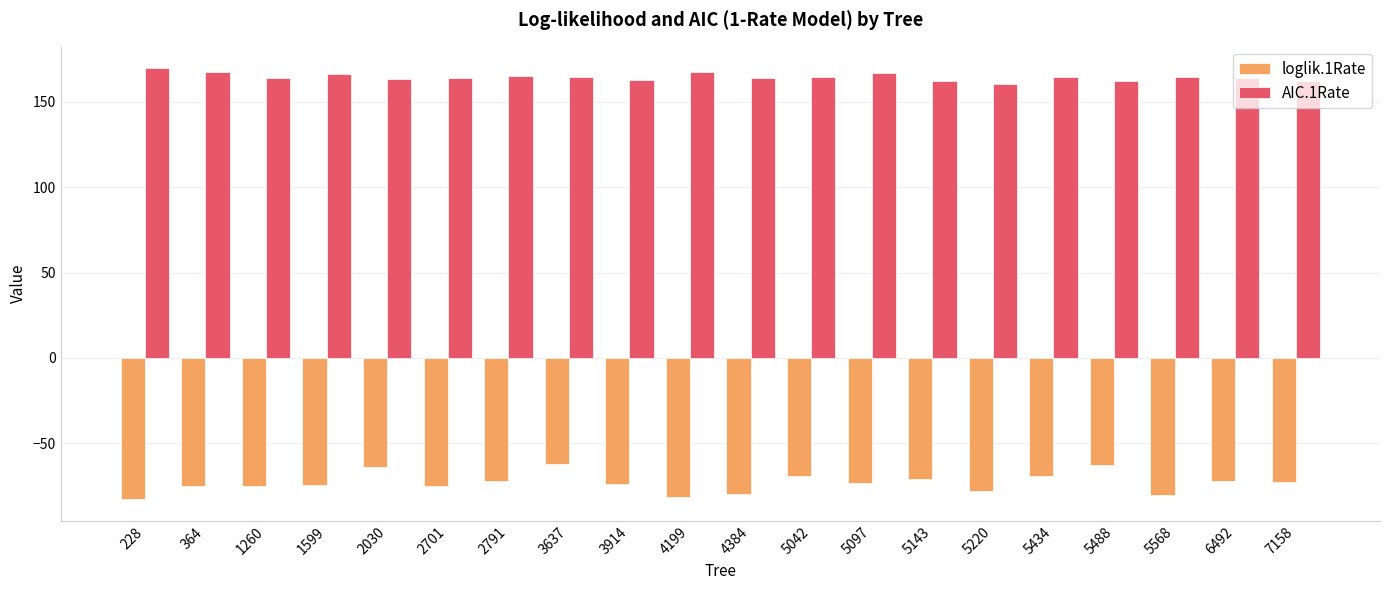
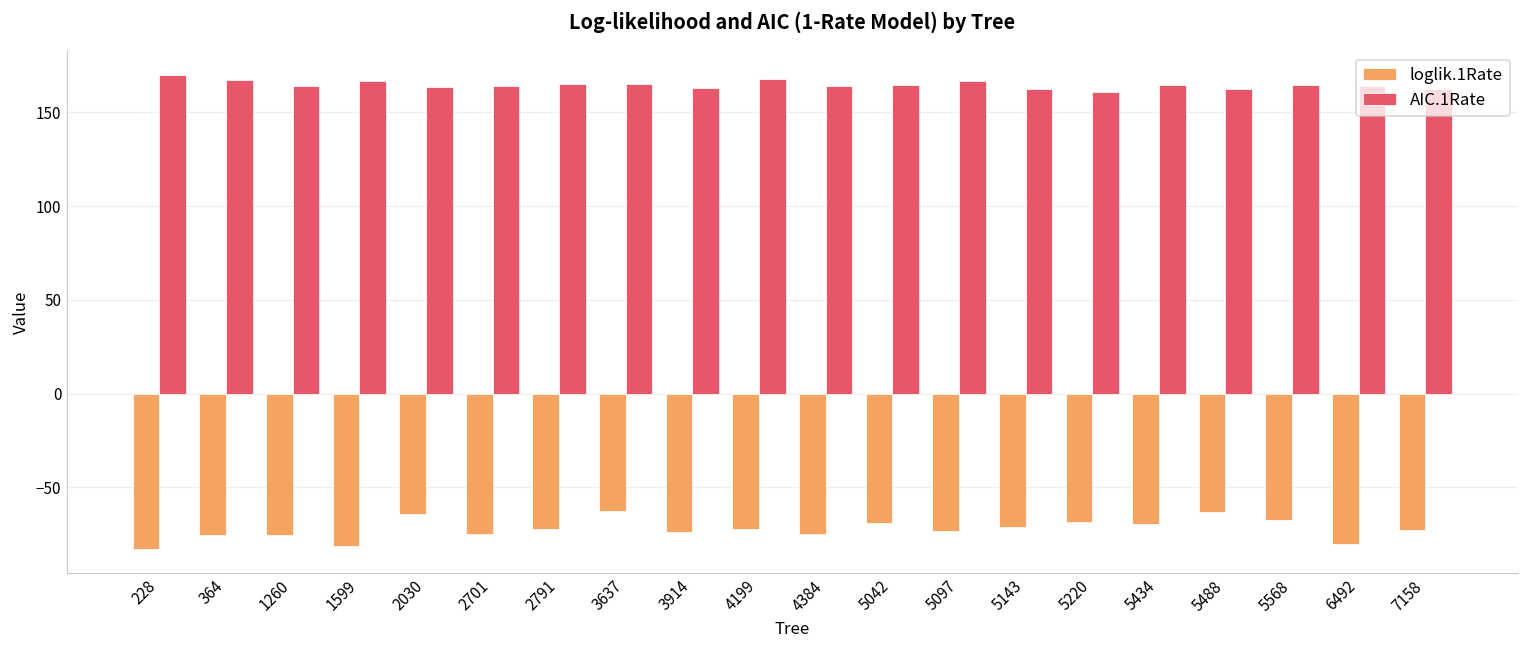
loglik.1Rate, 1599: -74 -> -81
loglik.1Rate, 4199: -82 -> -72
loglik.1Rate, 4384: -80 -> -75
loglik.1Rate, 5220: -78 -> -68
loglik.1Rate, 5568: -80 -> -67
loglik.1Rate, 6492: -72 -> -80
